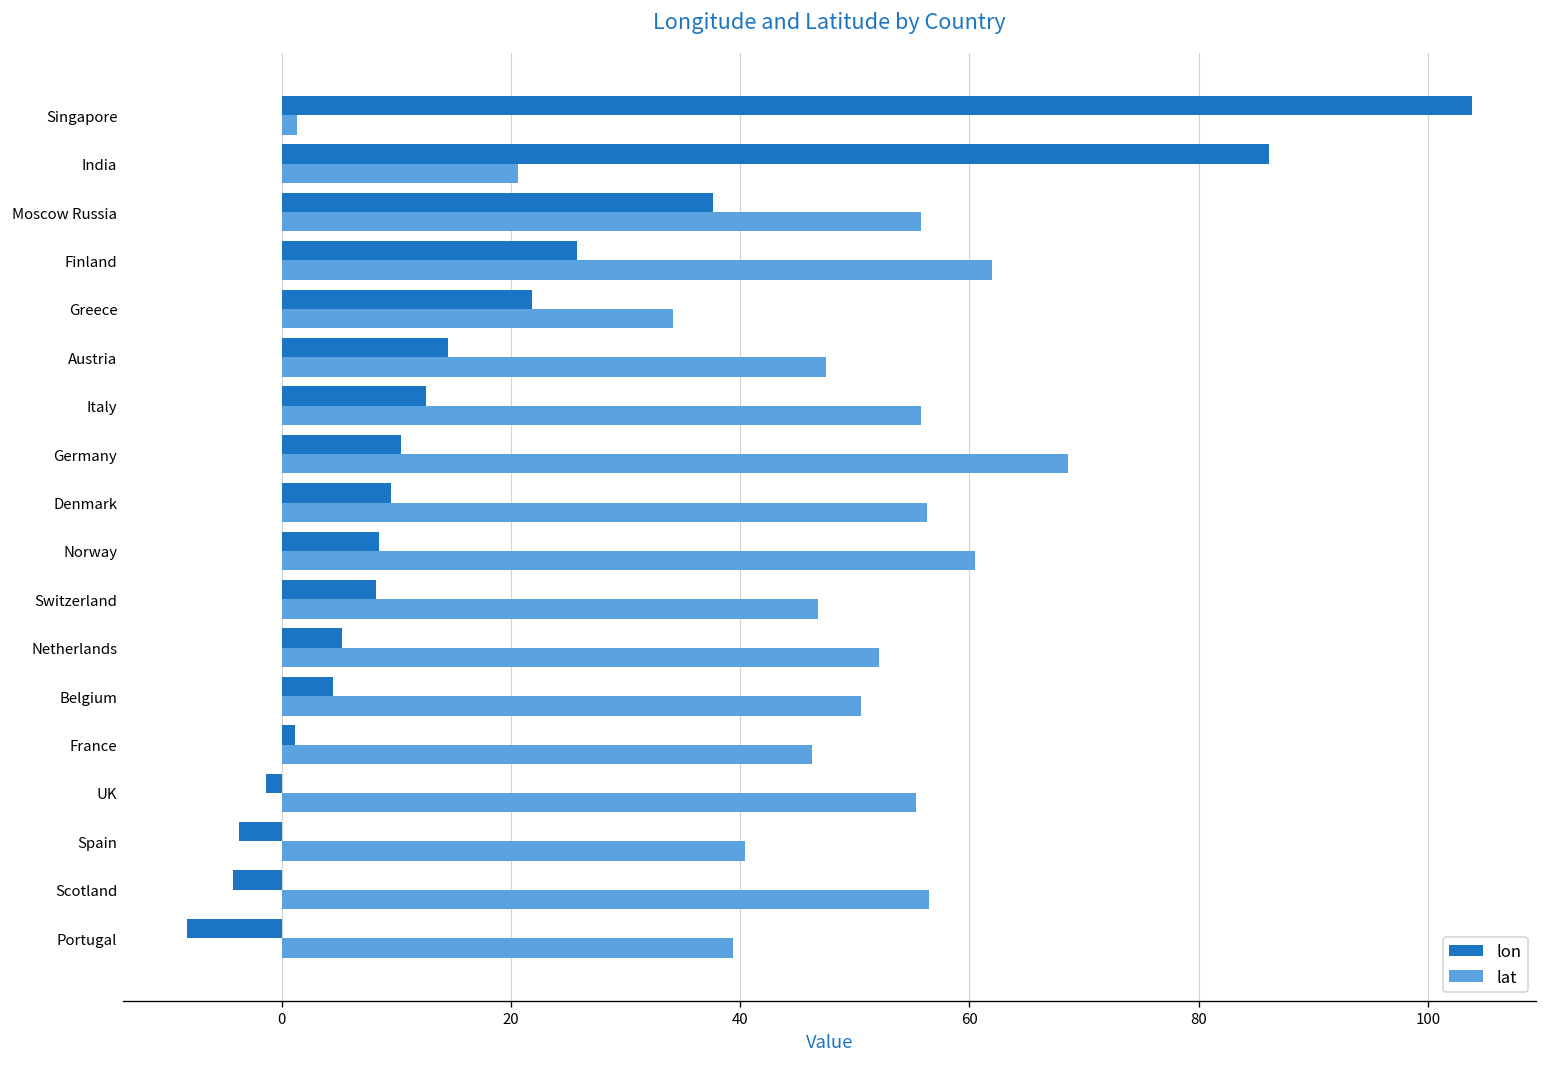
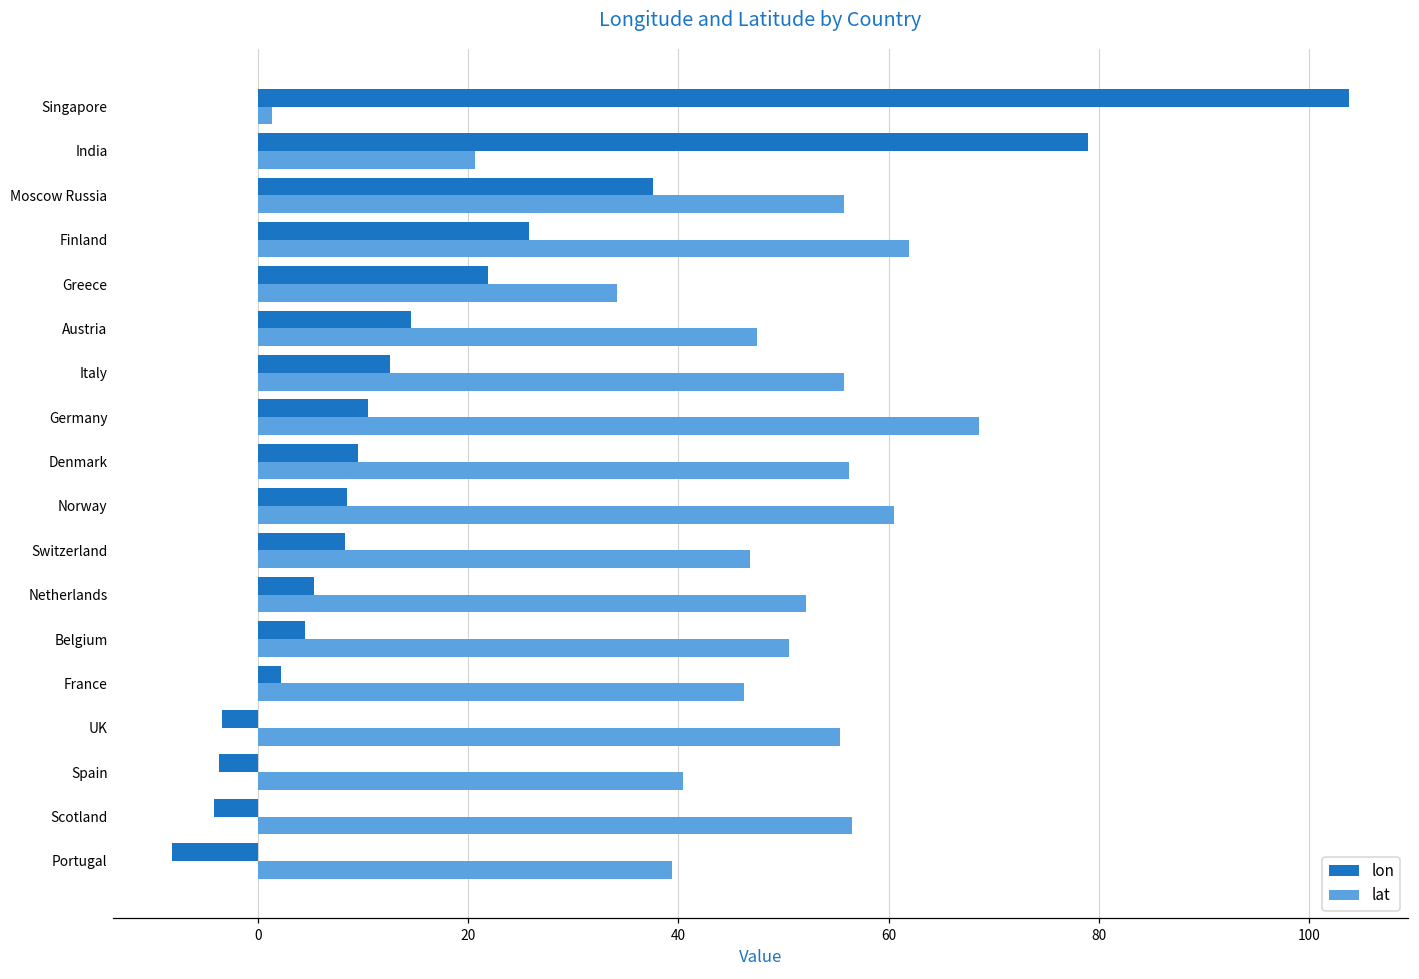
lon, India: 86 -> 79
lon, France: 1 -> 2
lon, UK: -1 -> -3
